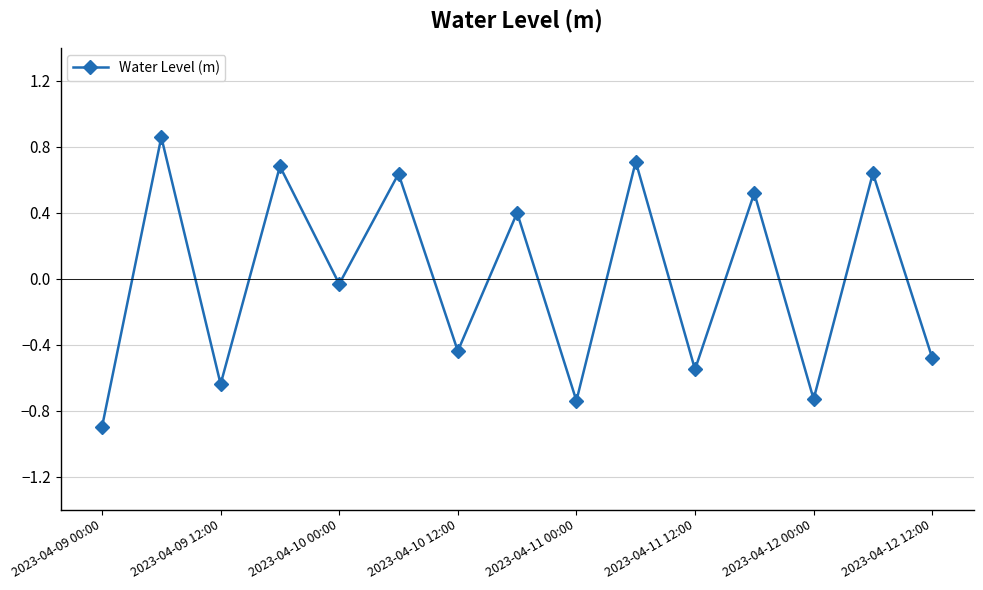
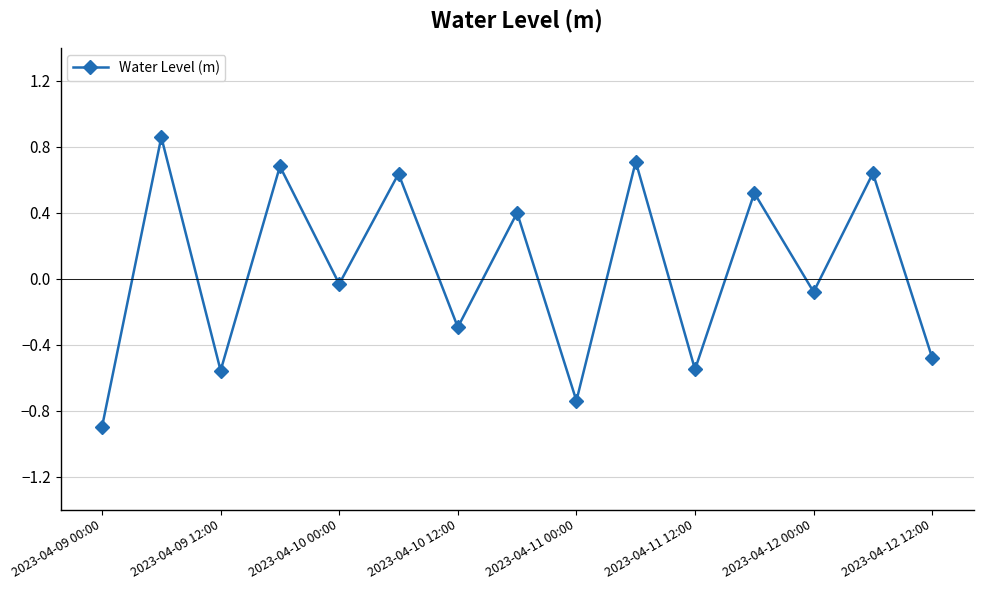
2023-04-09 12:00: -0.64 -> -0.56
2023-04-10 12:00: -0.44 -> -0.29
2023-04-12 00:00: -0.73 -> -0.08
